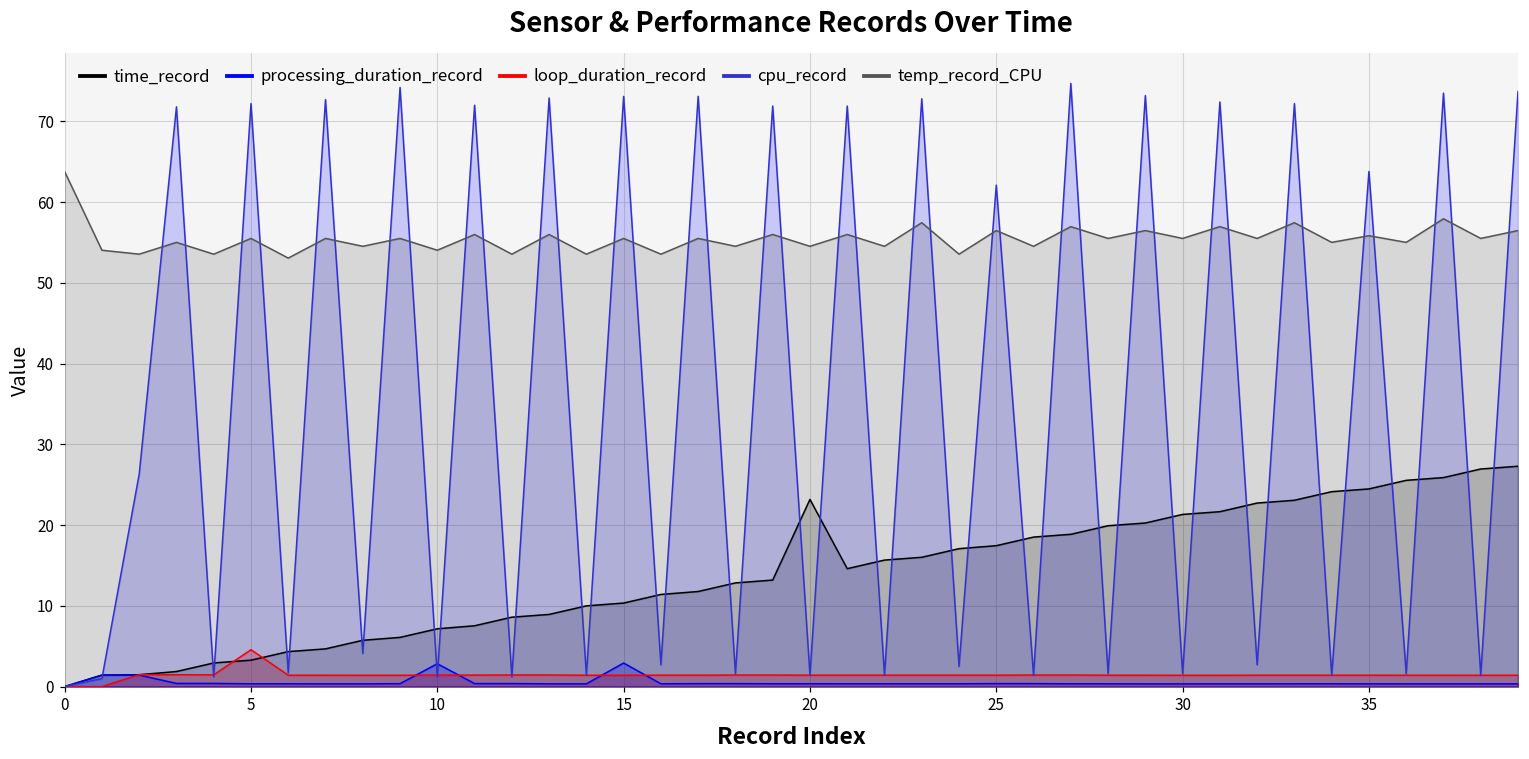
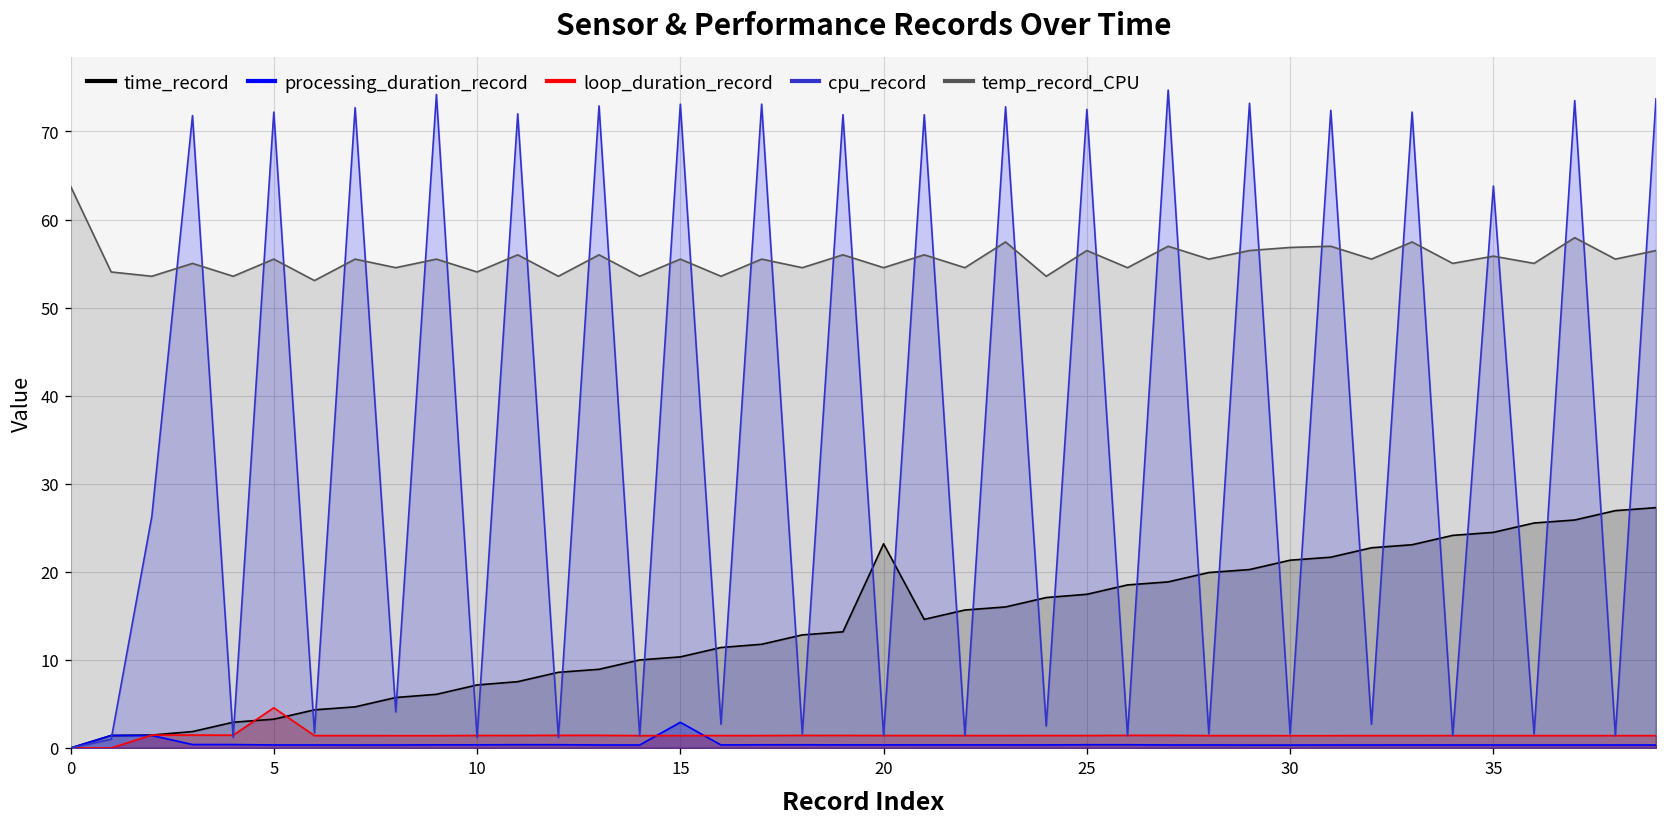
processing_duration_record, 10: 3 -> 0
cpu_record, 25: 62 -> 73
temp_record_CPU, 30: 56 -> 57
